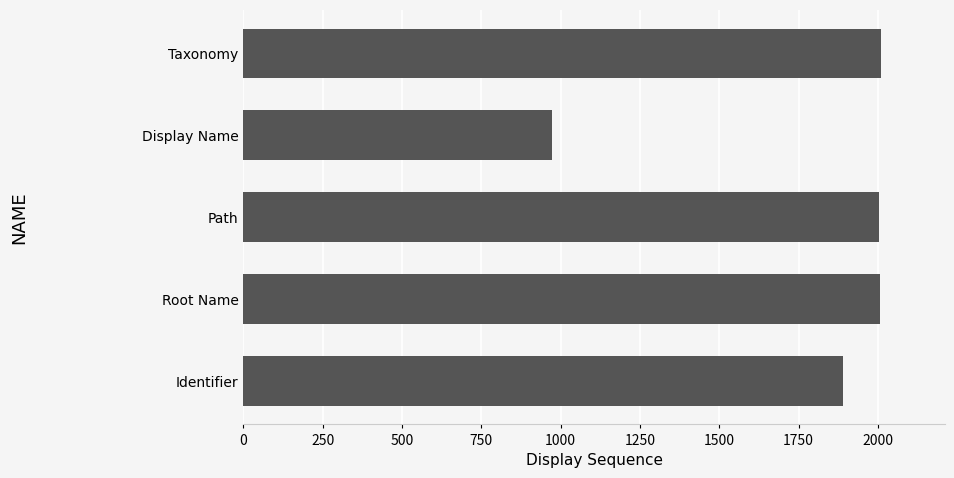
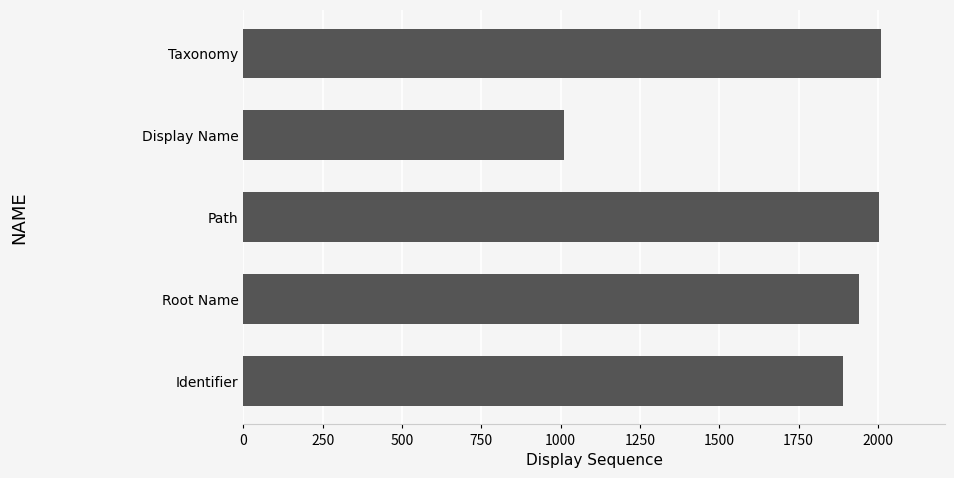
Display Name: 970 -> 1010
Root Name: 2010 -> 1940
